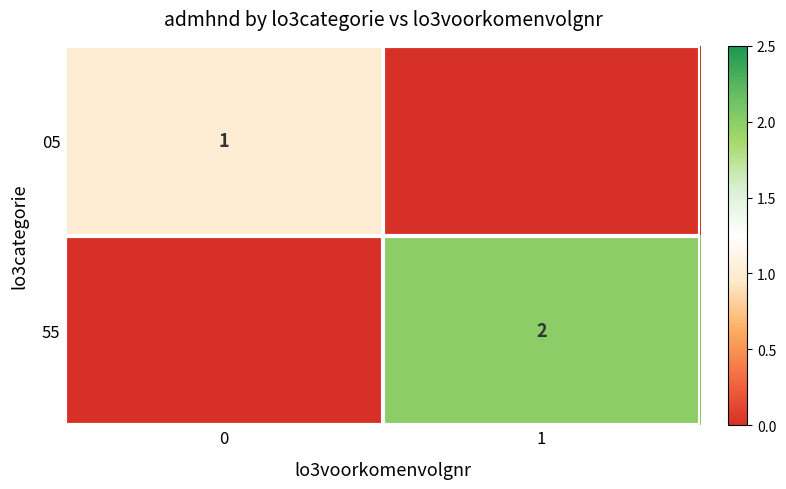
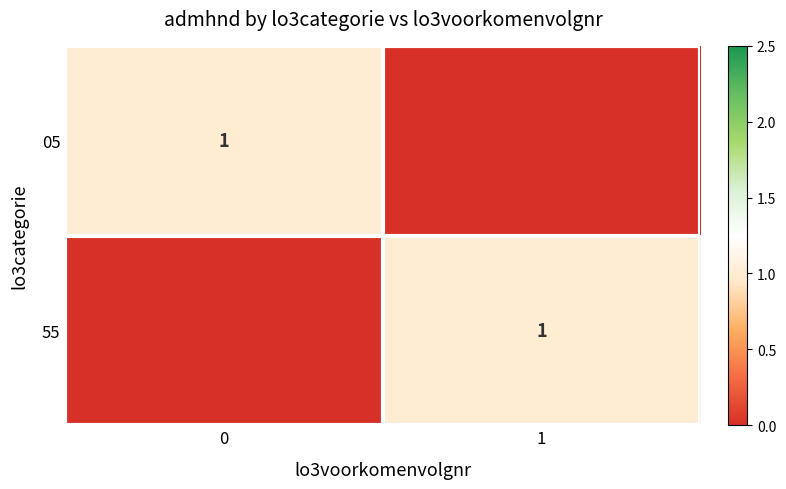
55, 1: 2 -> 1
